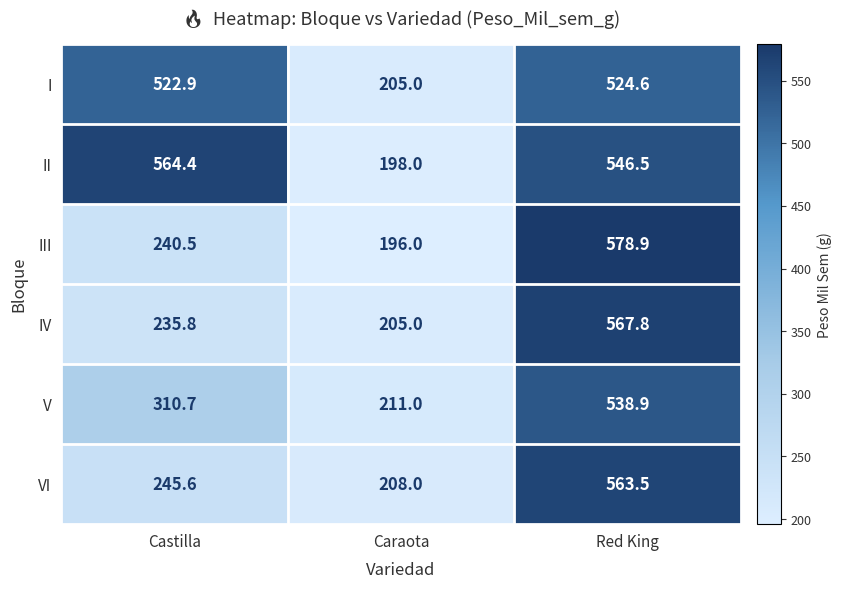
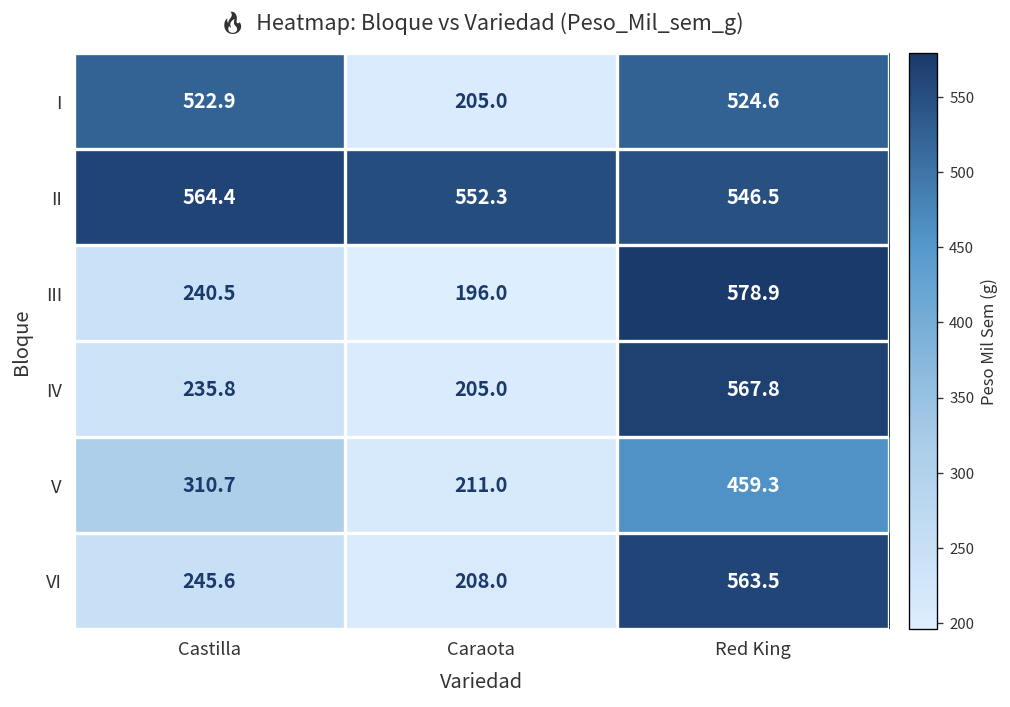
II, Caraota: 198.0 -> 552.3
V, Red King: 538.9 -> 459.3
